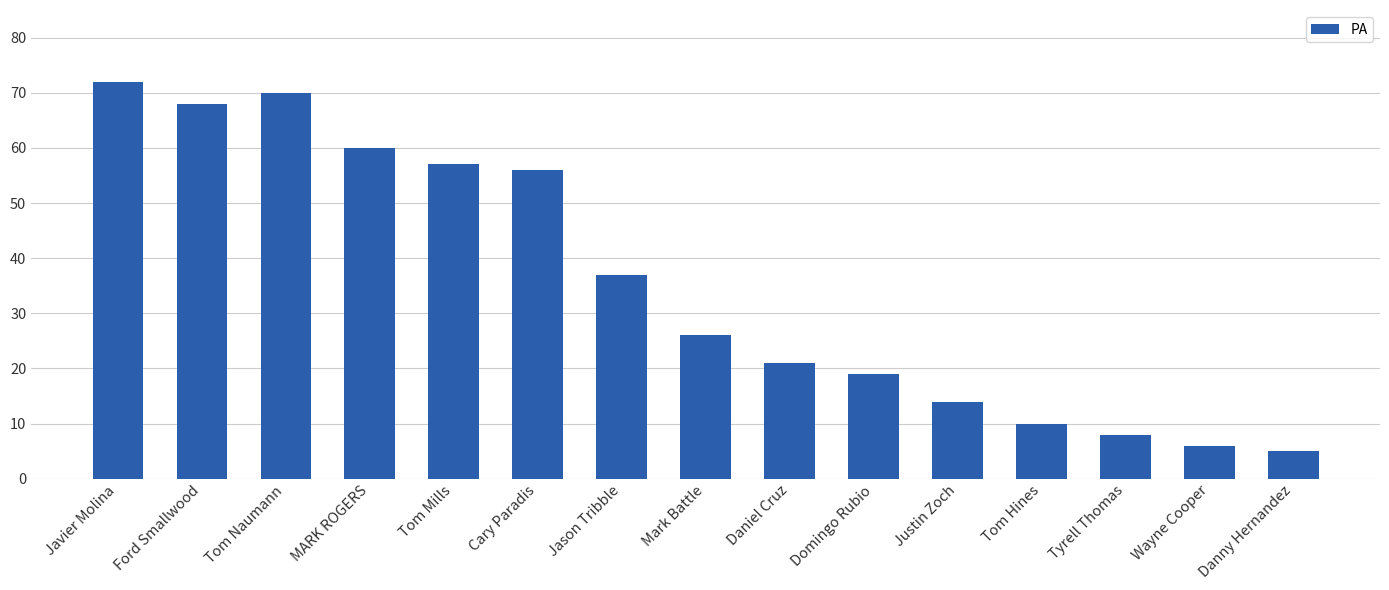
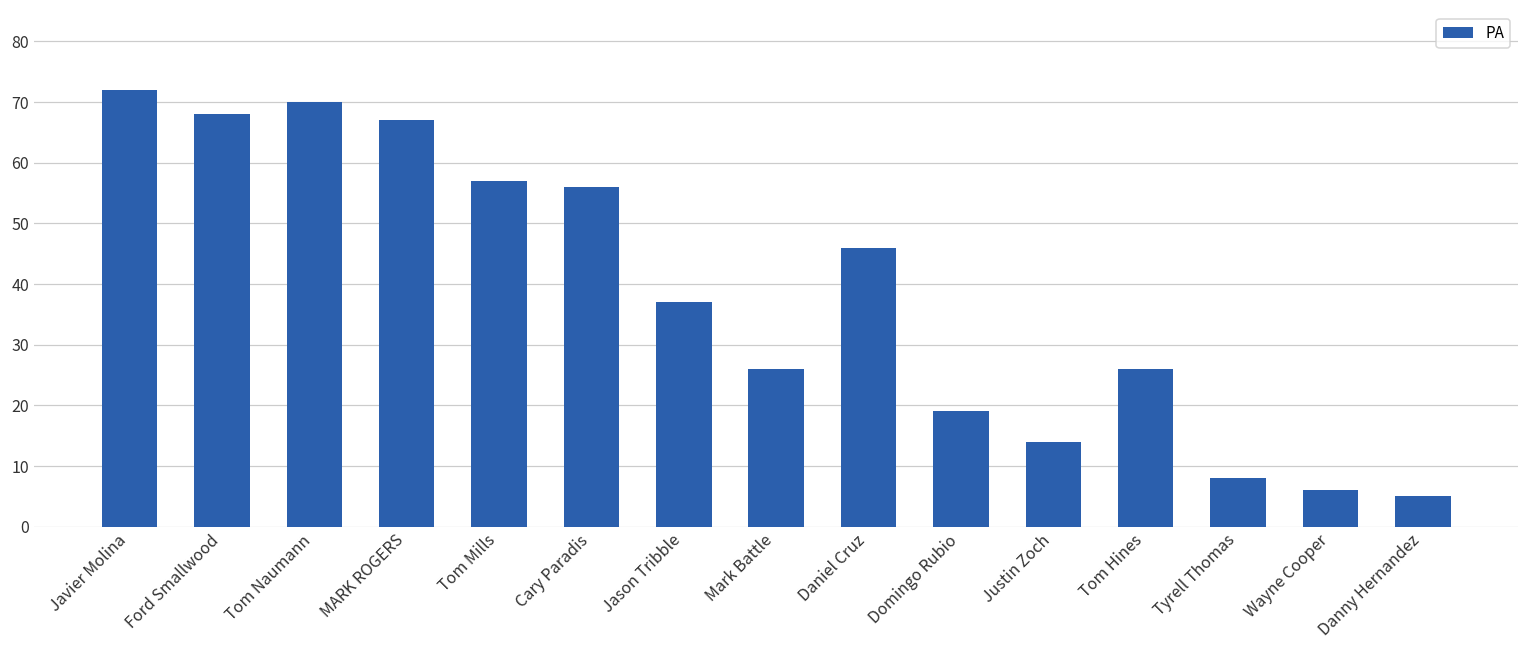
MARK ROGERS: 60 -> 67
Daniel Cruz: 21 -> 46
Tom Hines: 10 -> 26
